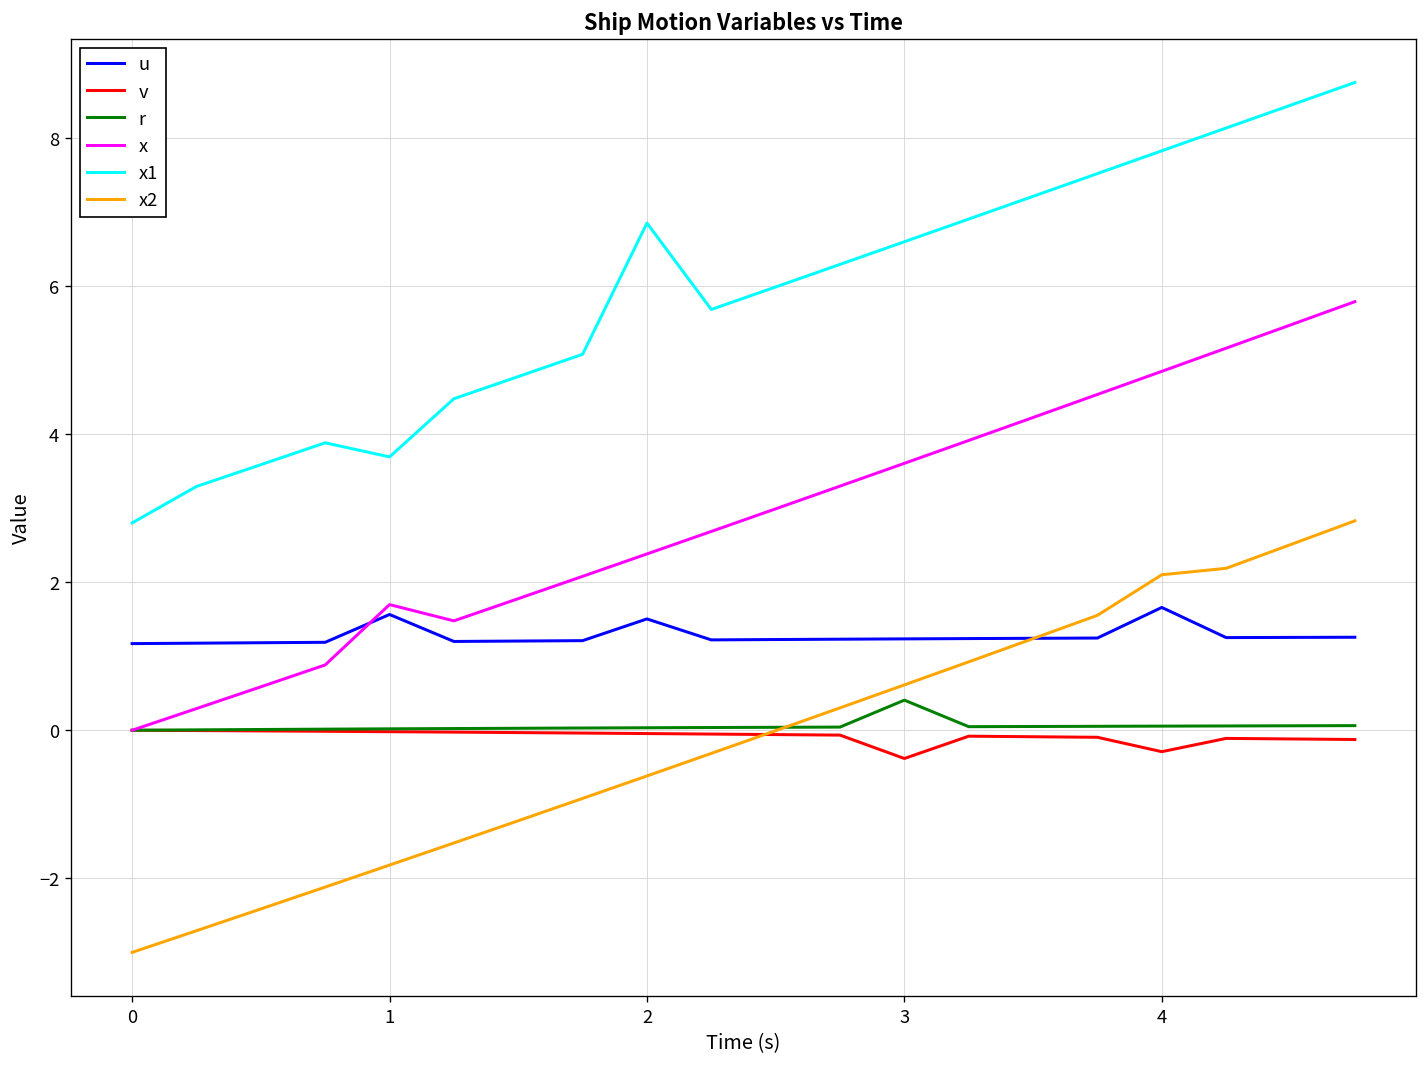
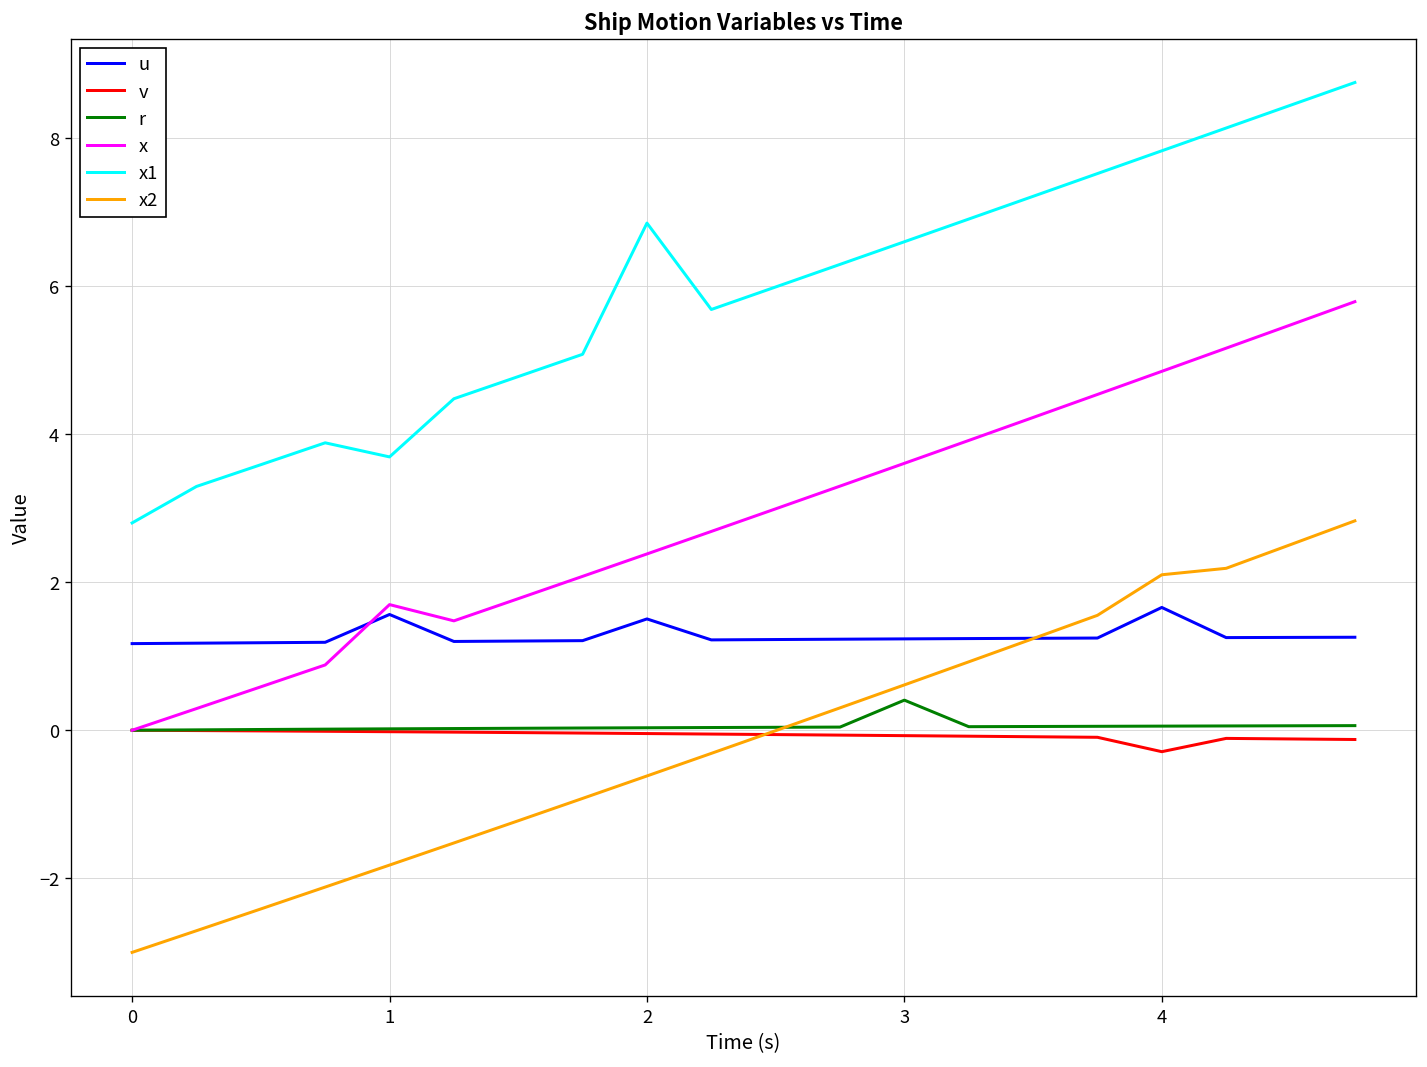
v, 3: -0.4 -> -0.1
